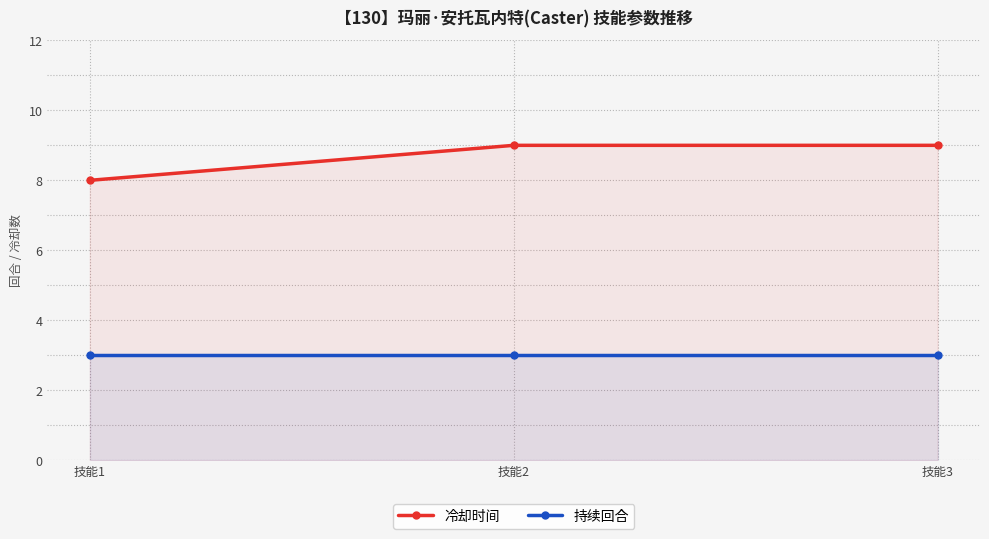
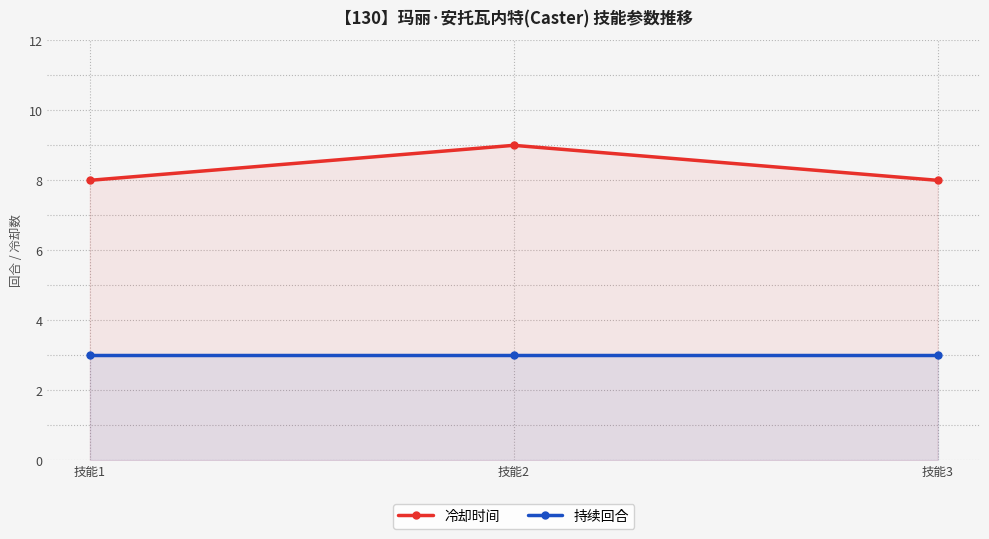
冷却时间, 技能3: 9 -> 8
